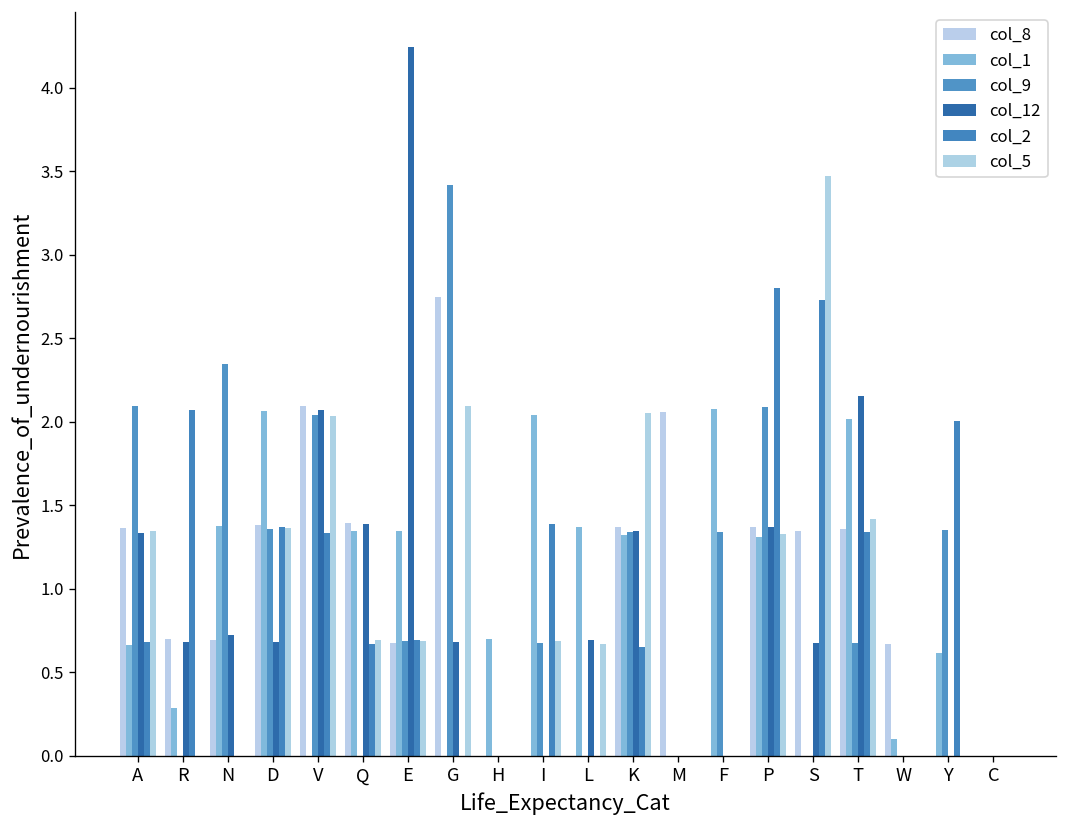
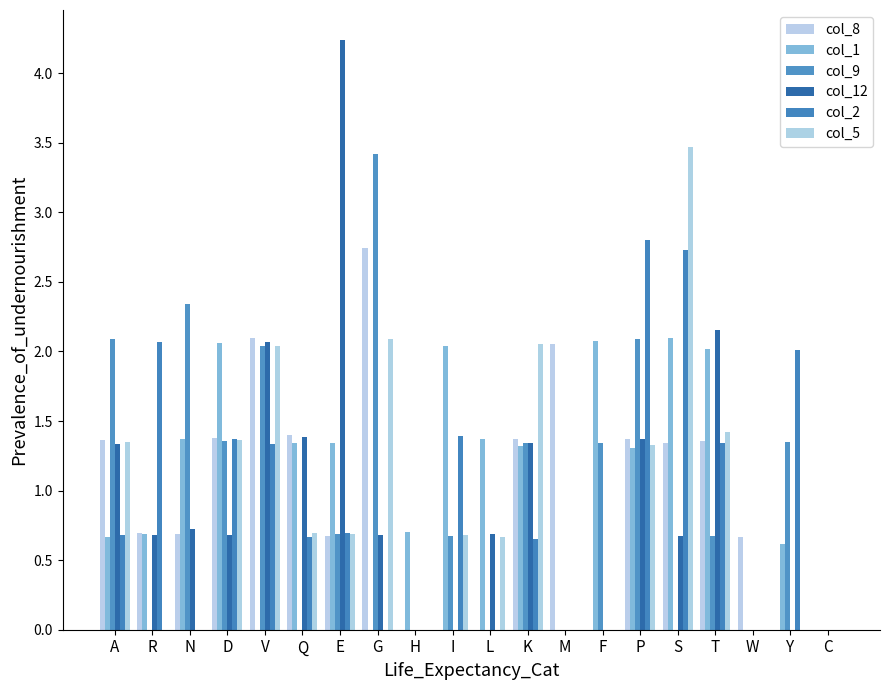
col_1, R: 0.29 -> 0.69
col_1, S: 0.0 -> 2.1
col_1, W: 0.1 -> 0.0
